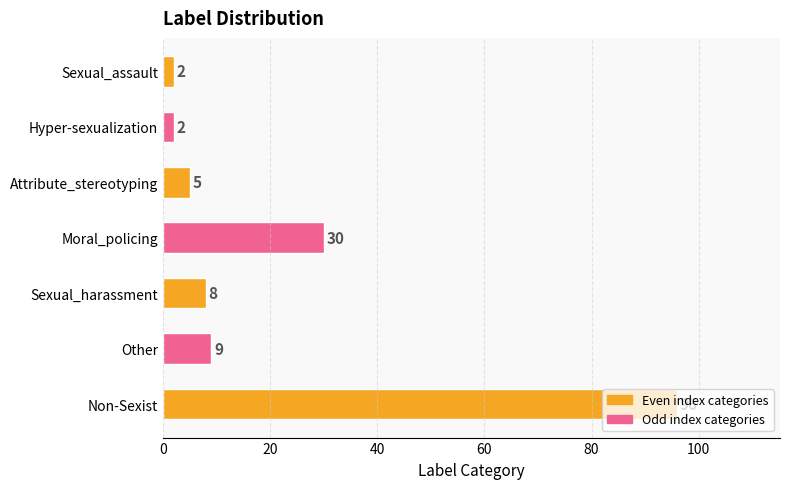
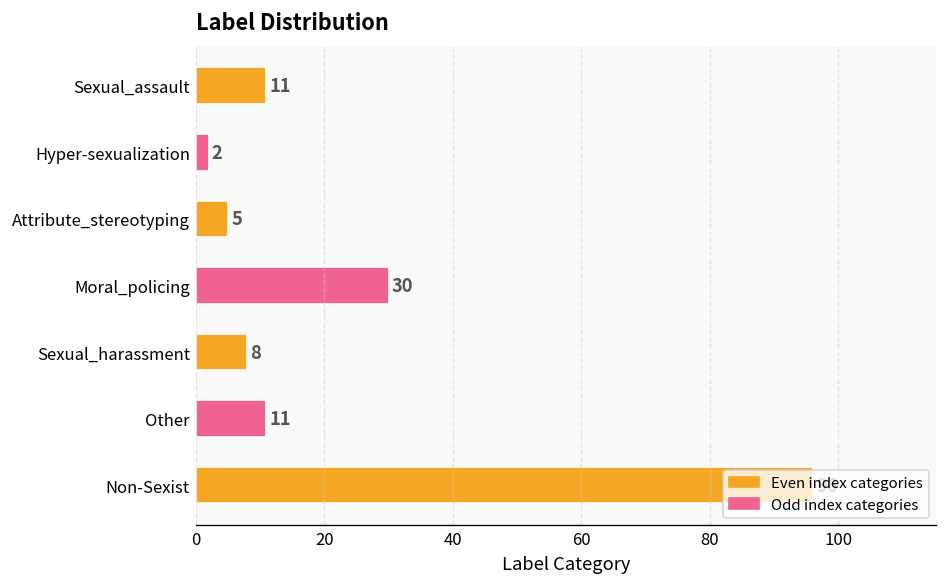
Sexual_assault: 2 -> 11
Other: 9 -> 11
